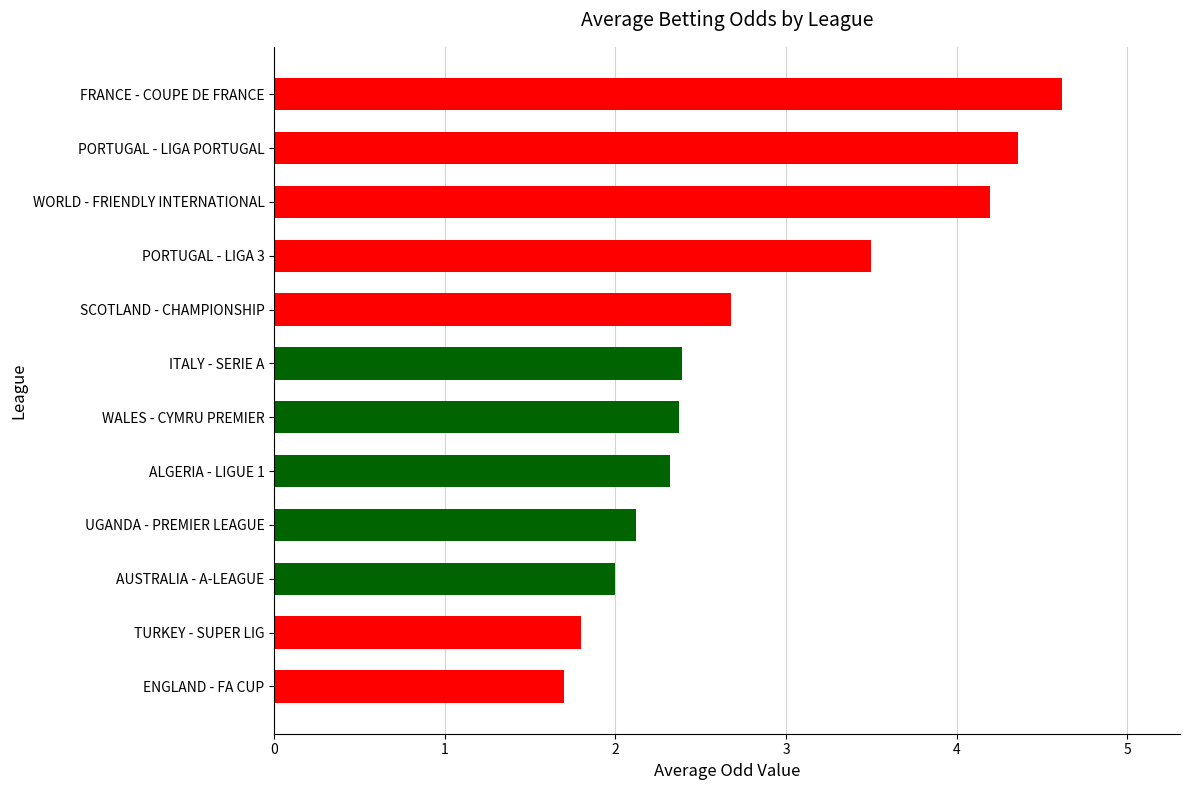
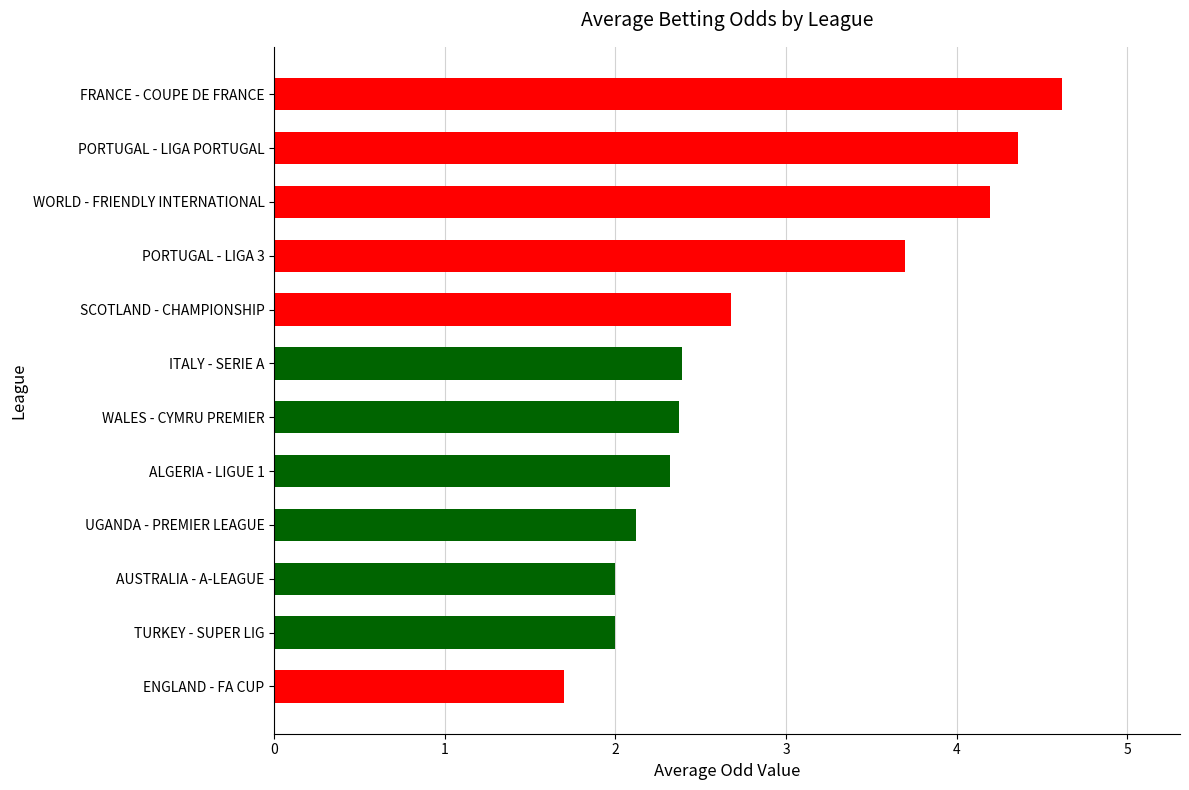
PORTUGAL - LIGA 3: 3.5 -> 3.7
TURKEY - SUPER LIG: 1.8 -> 2.0
